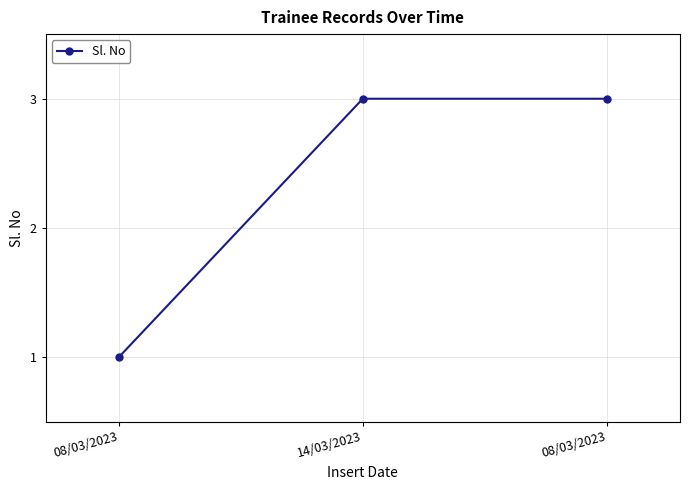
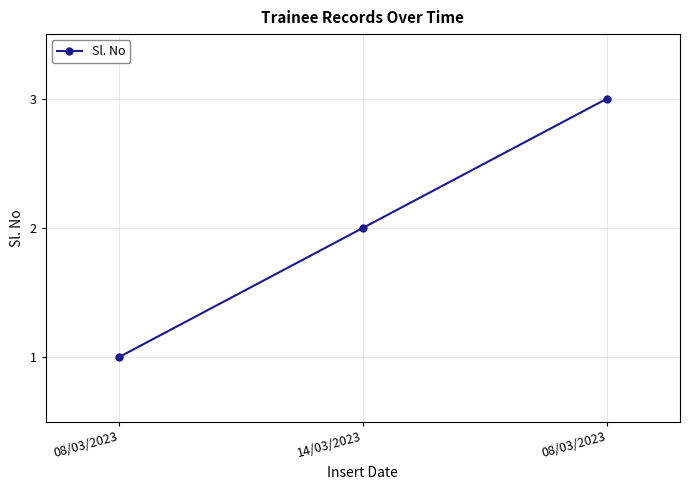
14/03/2023: 3 -> 2
